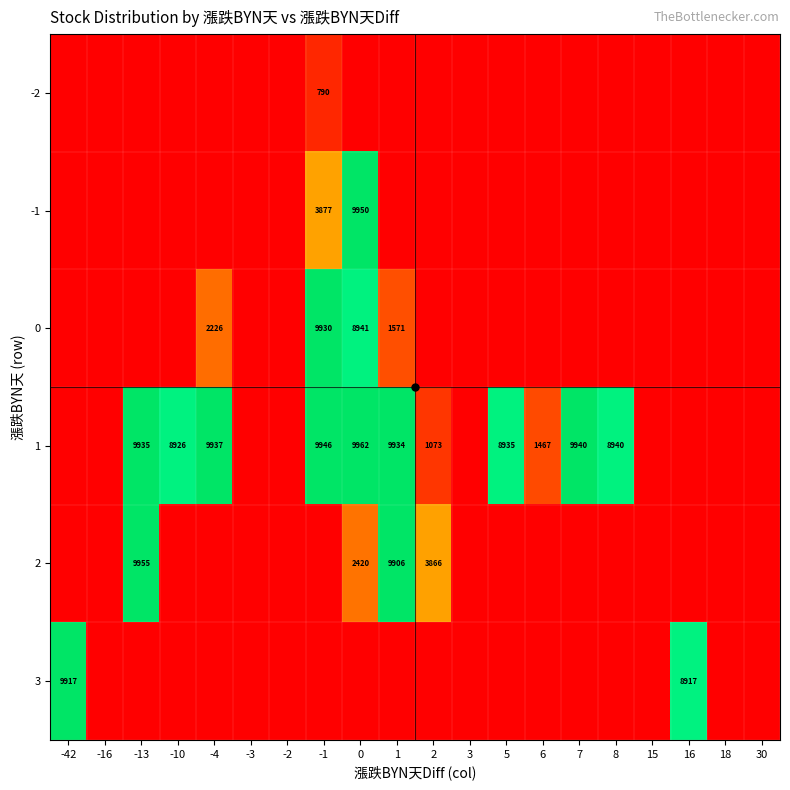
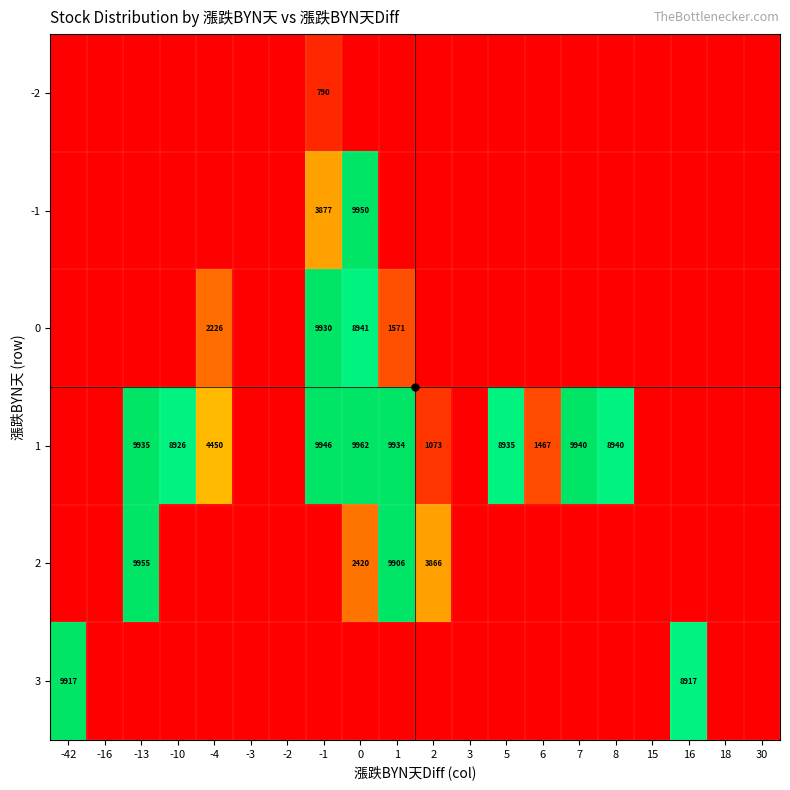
1, -4: 9937 -> 4450
